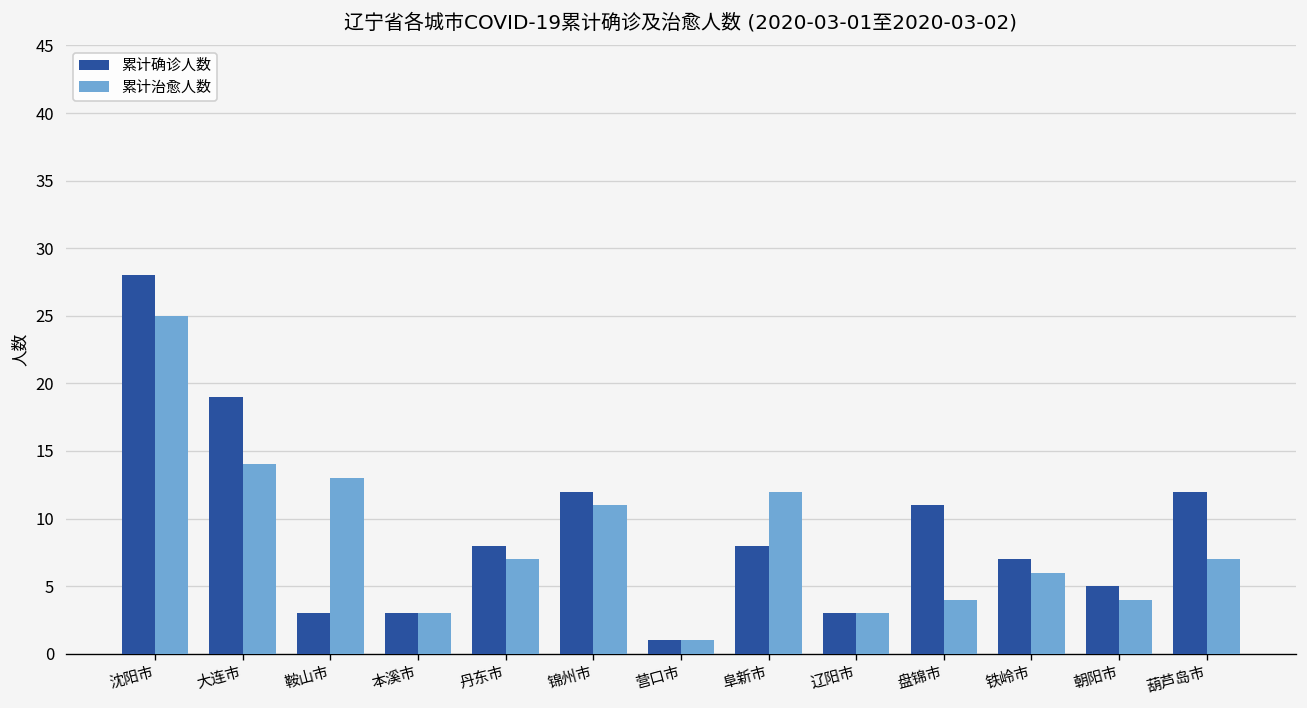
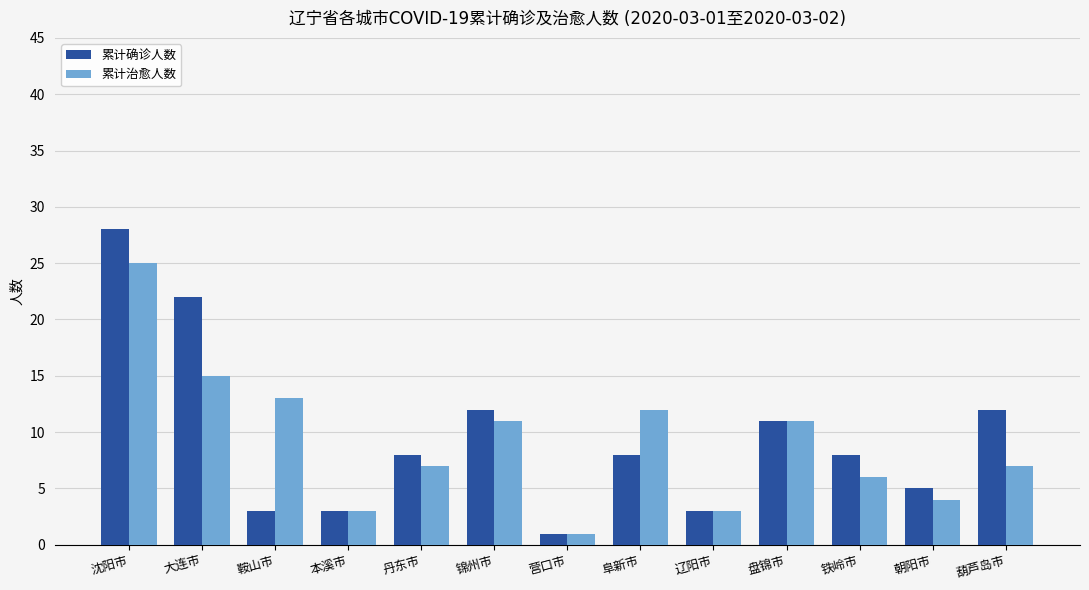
累计确诊人数, 大连市: 19 -> 22
累计治愈人数, 大连市: 14 -> 15
累计治愈人数, 盘锦市: 4 -> 11
累计确诊人数, 铁岭市: 7 -> 8
